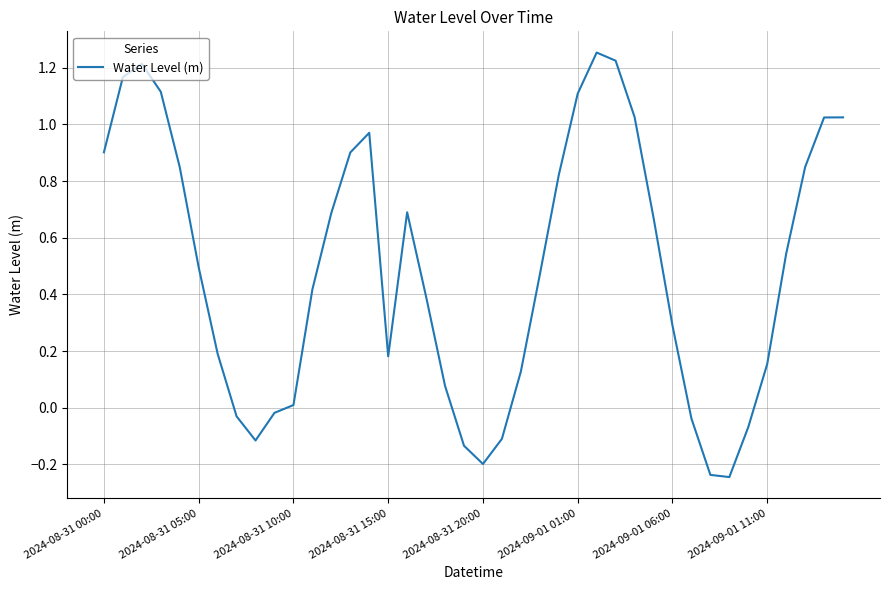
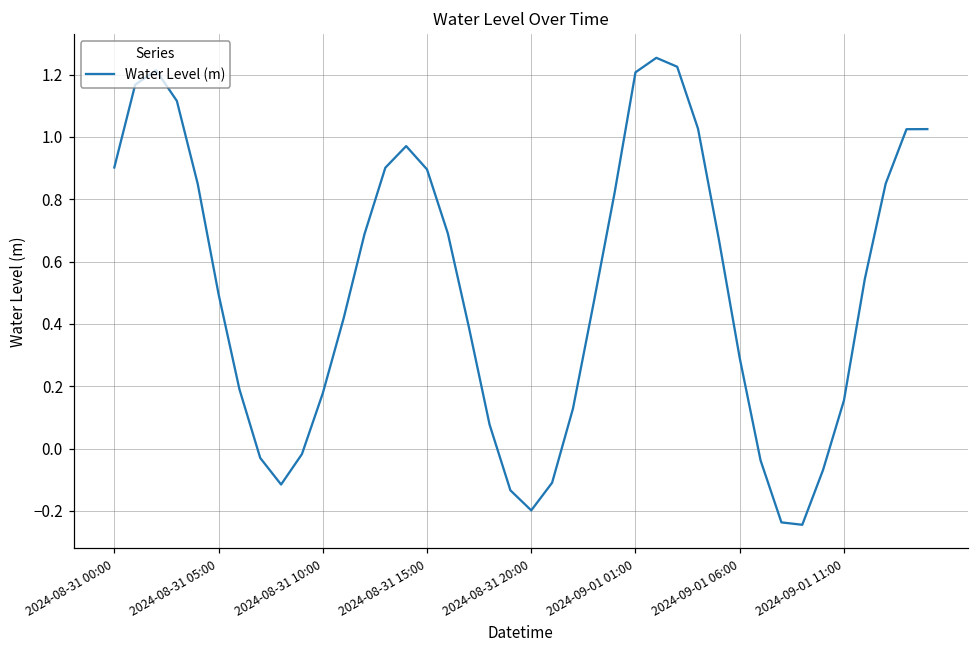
2024-08-31 10:00: 0.01 -> 0.18
2024-08-31 15:00: 0.18 -> 0.90
2024-09-01 01:00: 1.11 -> 1.21
